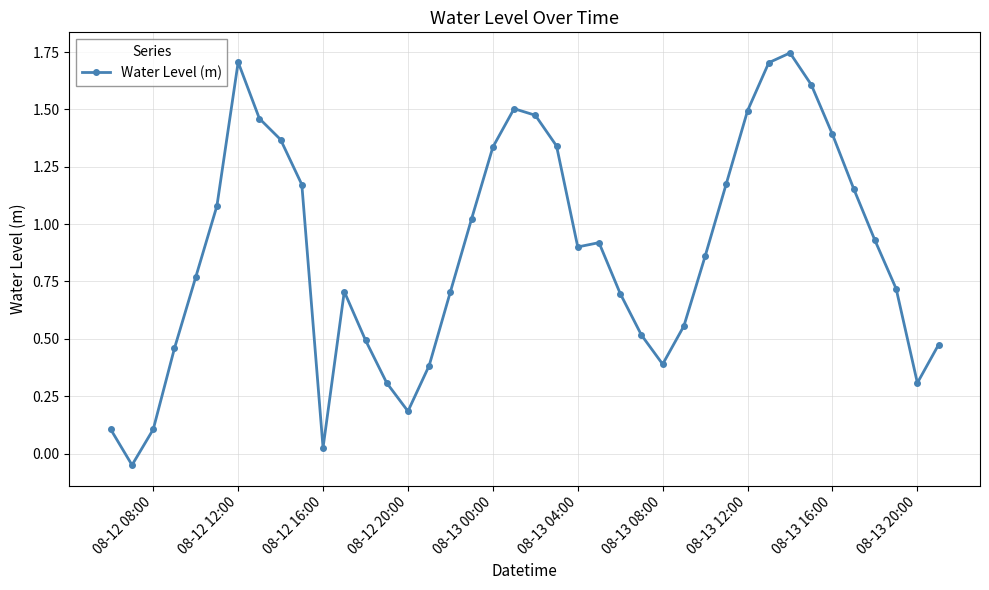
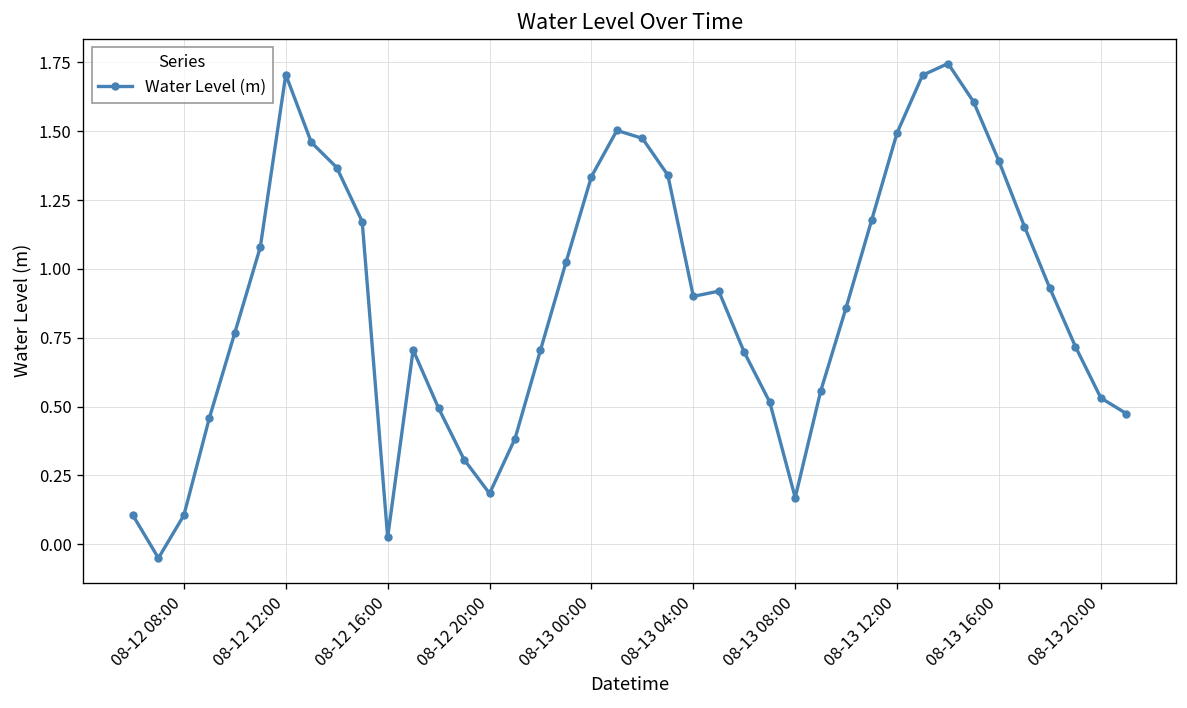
08-13 08:00: 0.39 -> 0.17
08-13 20:00: 0.31 -> 0.53
